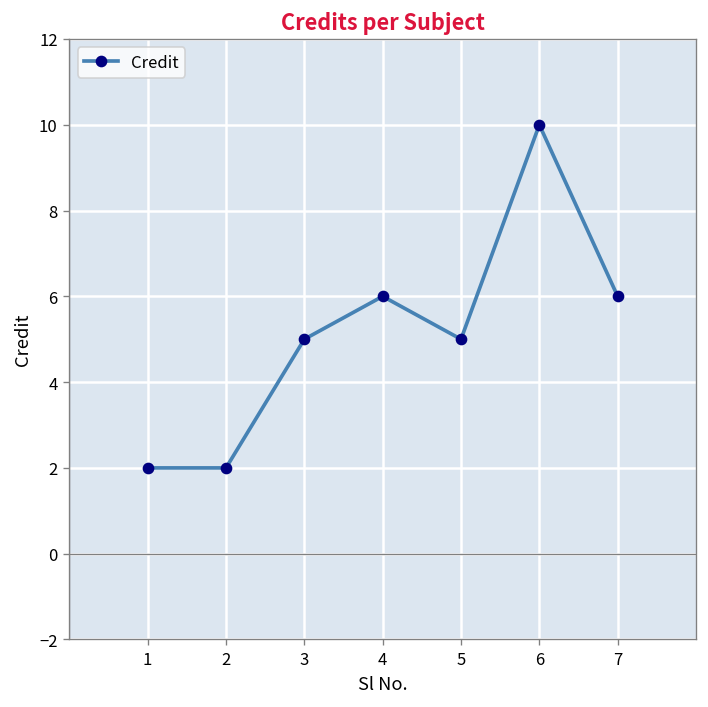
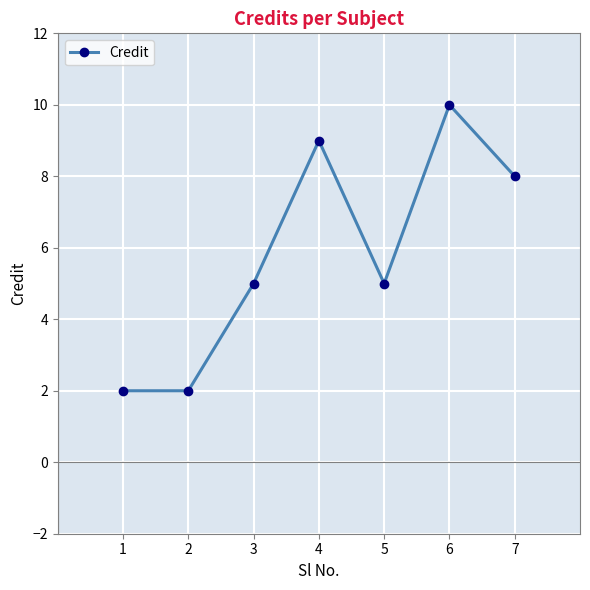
4: 6 -> 9
7: 6 -> 8
